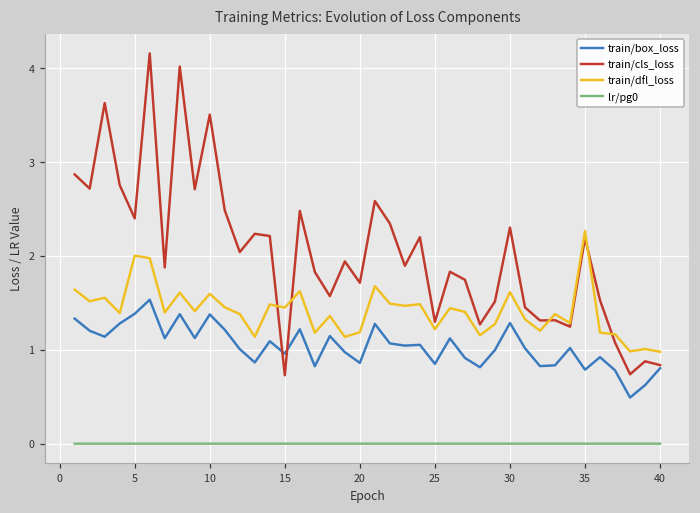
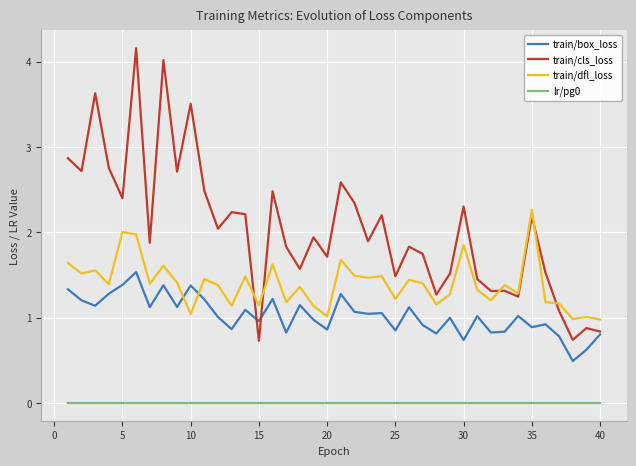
train/dfl_loss, 10: 1.6 -> 1.0
train/dfl_loss, 15: 1.5 -> 1.1
train/dfl_loss, 20: 1.2 -> 1.0
train/cls_loss, 25: 1.3 -> 1.5
train/box_loss, 30: 1.3 -> 0.7
train/dfl_loss, 30: 1.6 -> 1.9
train/box_loss, 35: 0.8 -> 0.9
